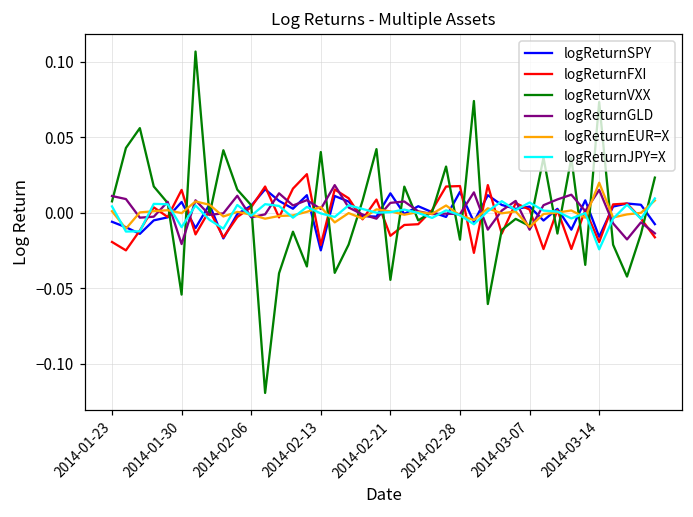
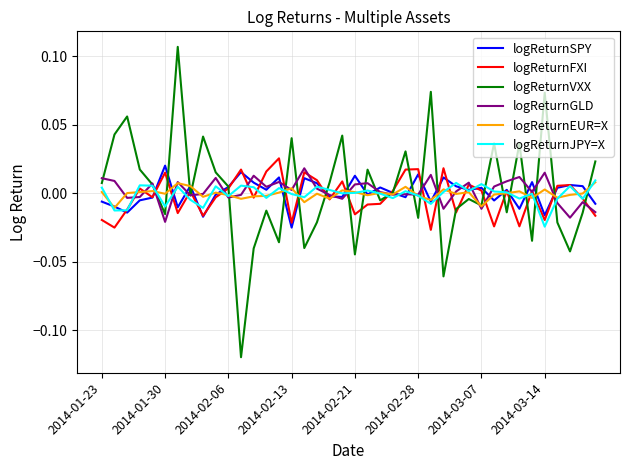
logReturnSPY, 2014-01-30: 0.007 -> 0.020
logReturnVXX, 2014-01-30: -0.054 -> -0.015
logReturnEUR=X, 2014-03-14: 0.020 -> 0.003
